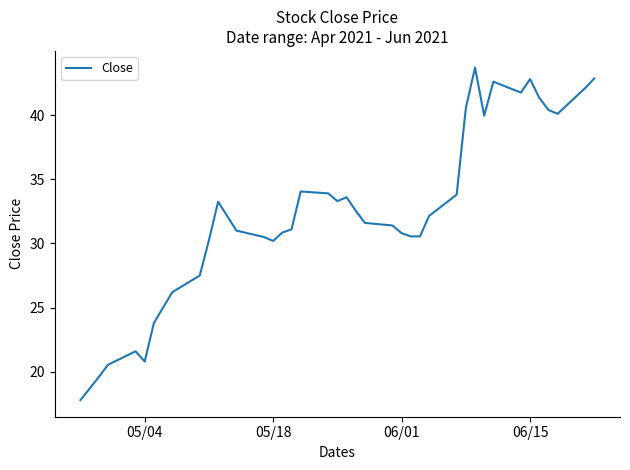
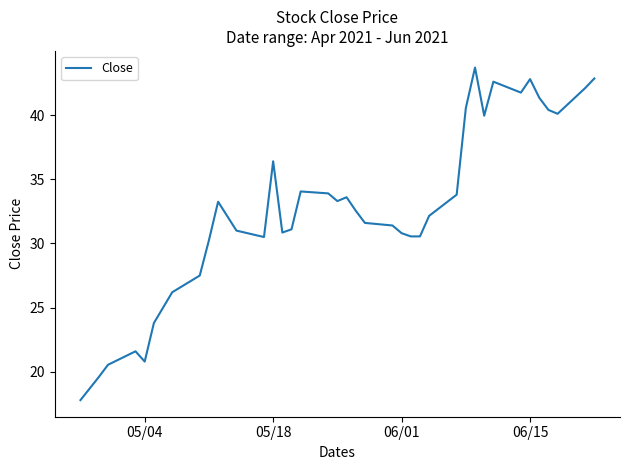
05/18: 30.2 -> 36.4
